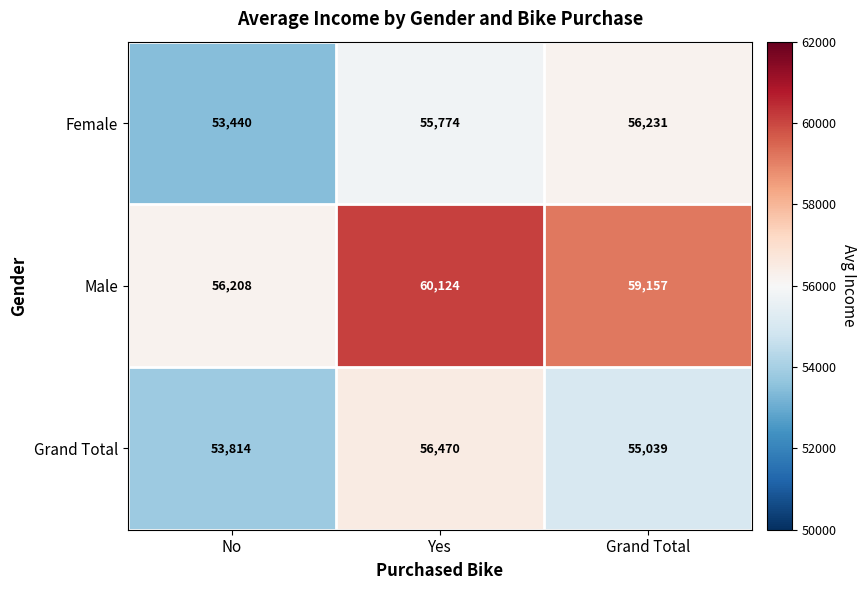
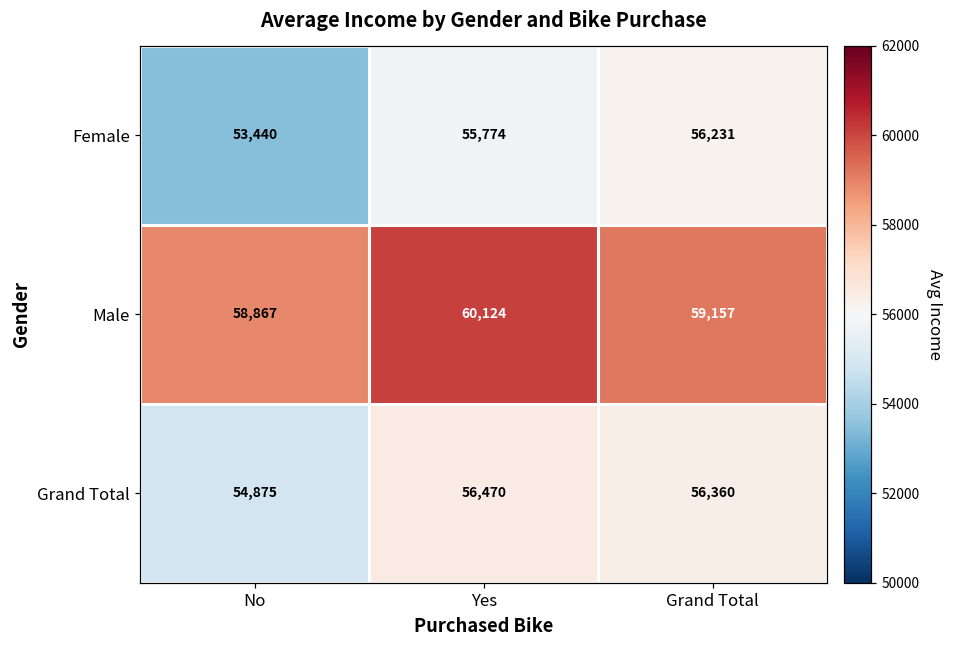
Male, No: 56,208 -> 58,867
Grand Total, No: 53,814 -> 54,875
Grand Total, Grand Total: 55,039 -> 56,360
